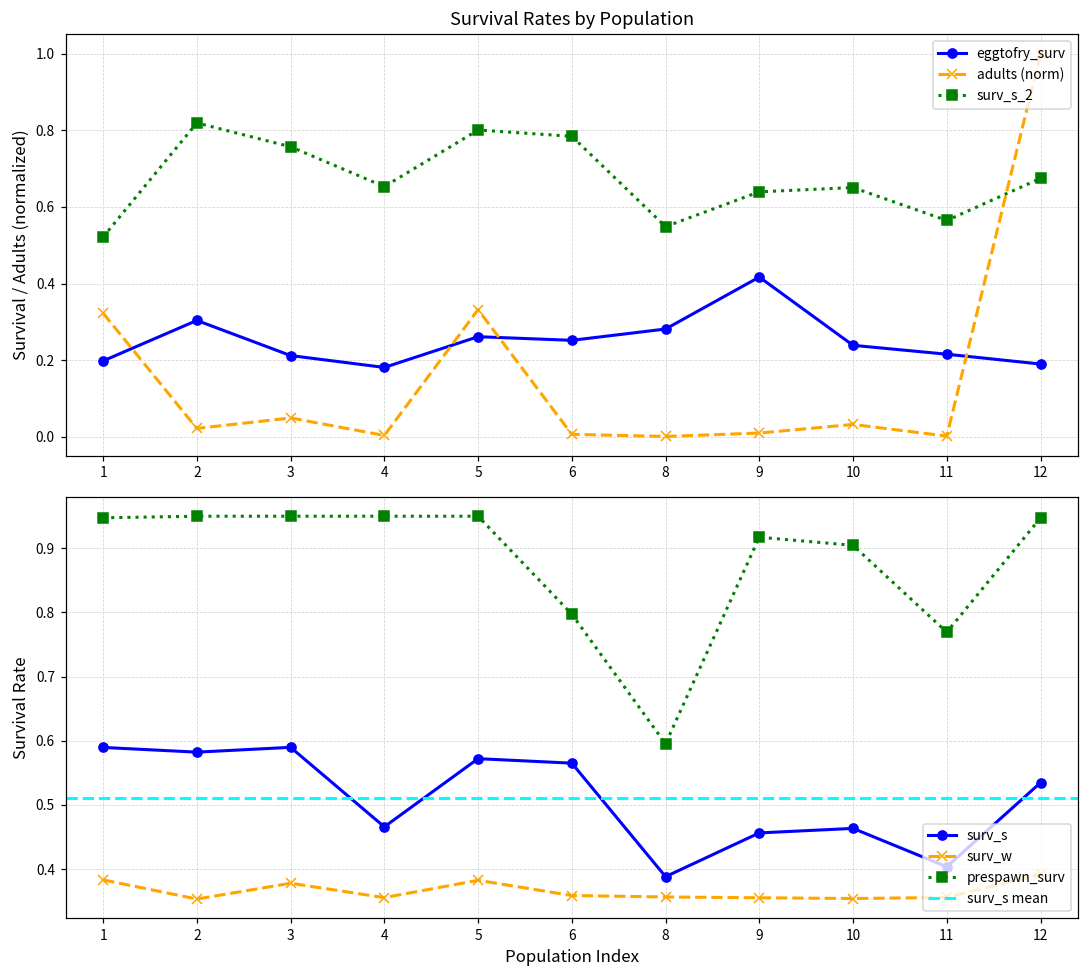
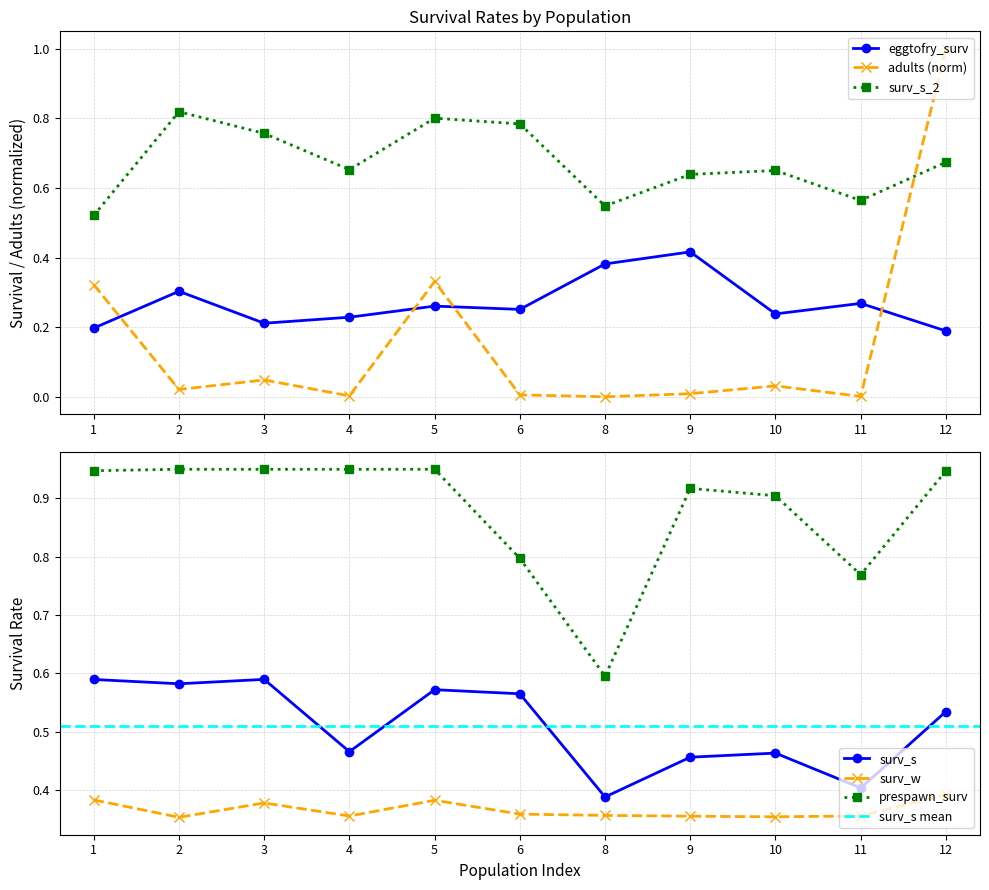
Survival Rates by Population, eggtofry_surv, 4: 0.18 -> 0.23
Survival Rates by Population, eggtofry_surv, 8: 0.28 -> 0.38
Survival Rates by Population, eggtofry_surv, 11: 0.22 -> 0.27
